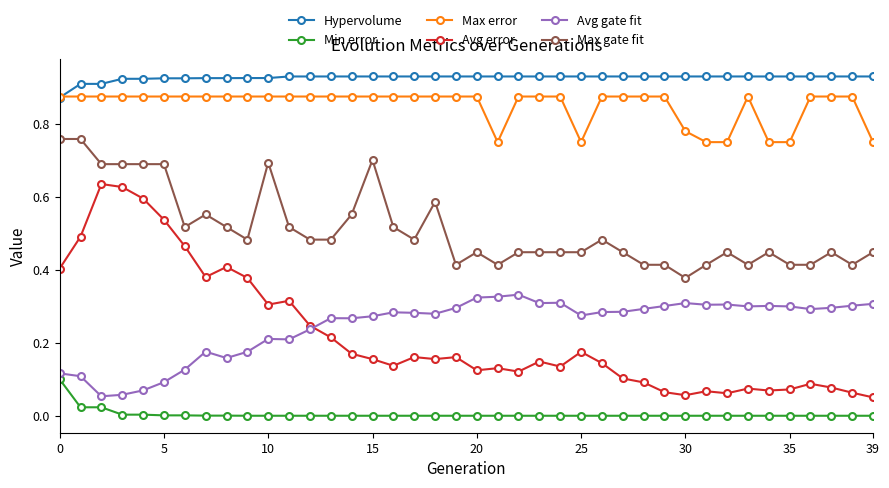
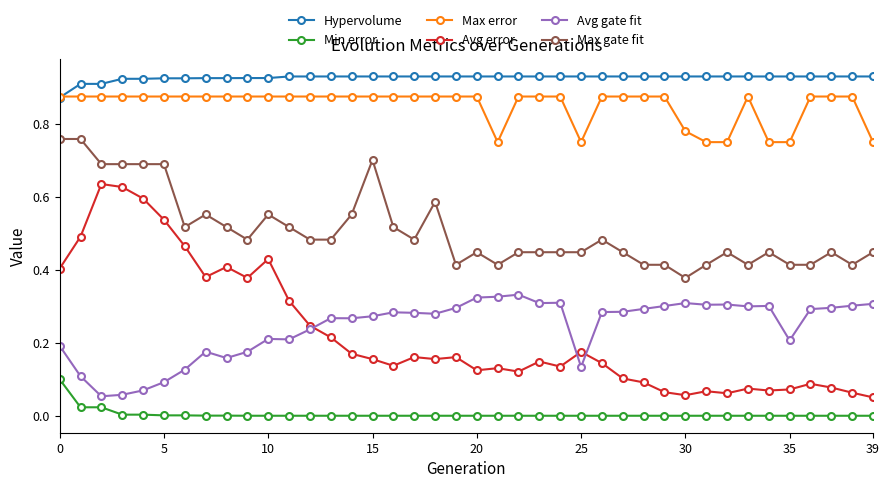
Avg gate fit, 0: 0.12 -> 0.19
Avg error, 10: 0.30 -> 0.43
Max gate fit, 10: 0.69 -> 0.55
Avg gate fit, 25: 0.27 -> 0.13
Avg gate fit, 35: 0.30 -> 0.21
